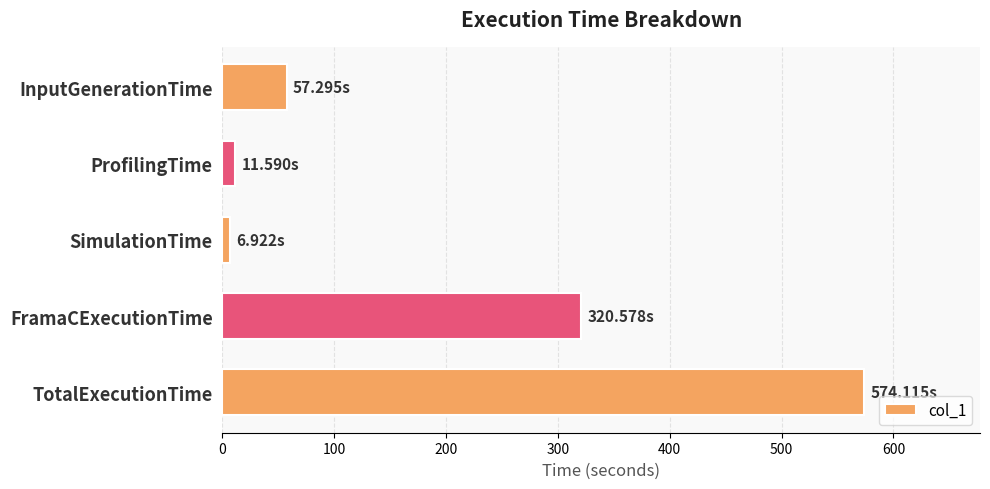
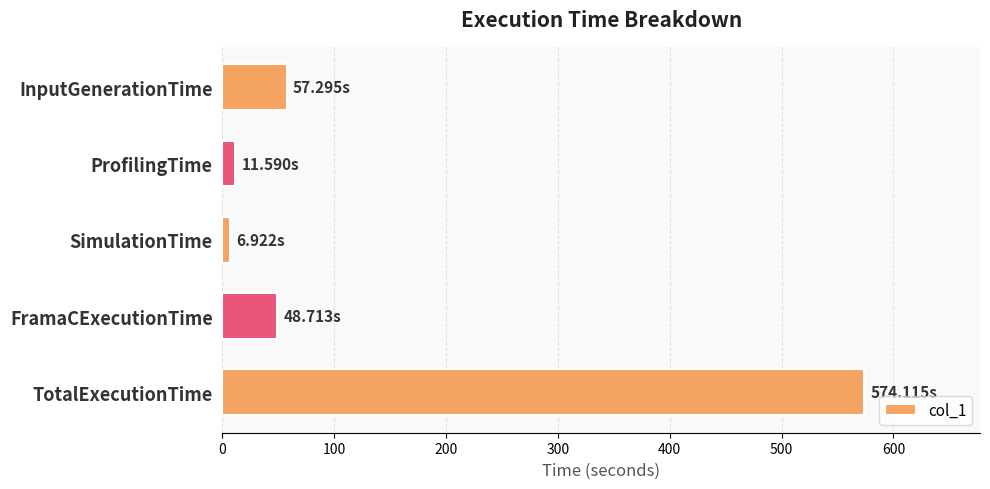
FramaCExecutionTime: 320.578s -> 48.713s
